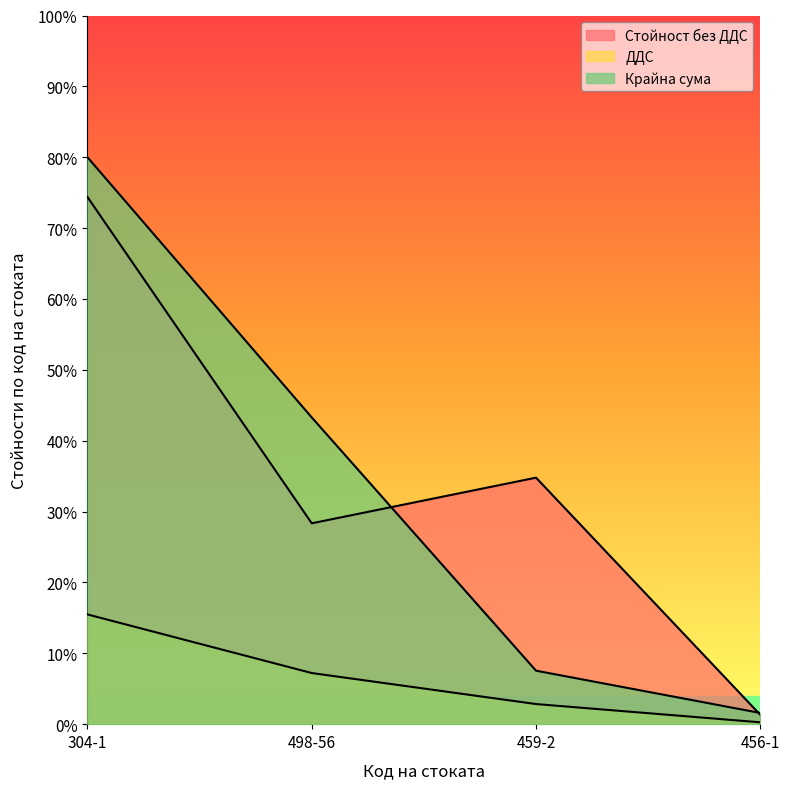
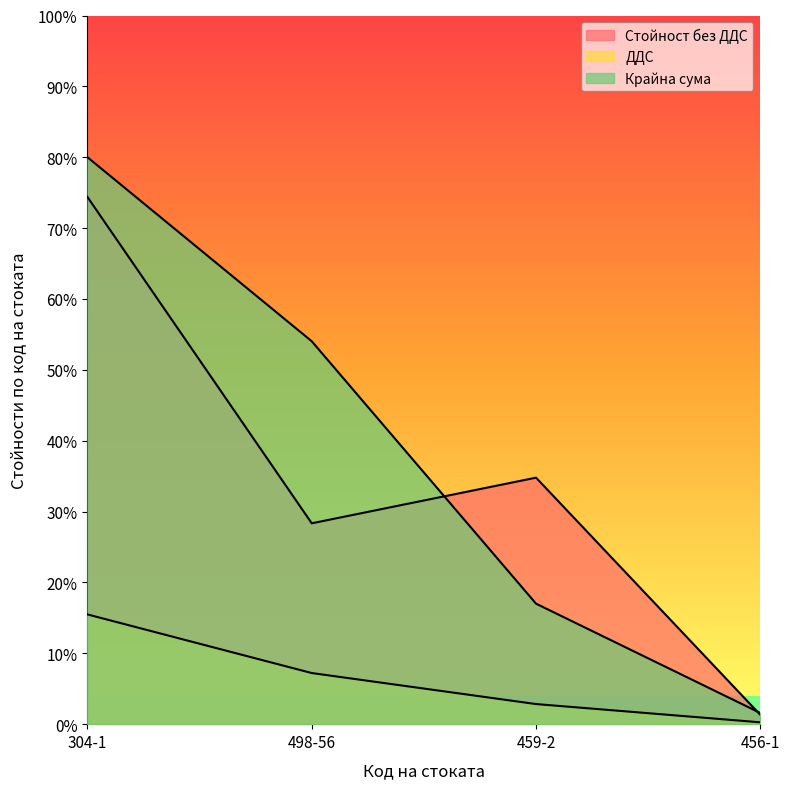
Крайна сума, 498-56: 43% -> 54%
Крайна сума, 459-2: 8% -> 17%
